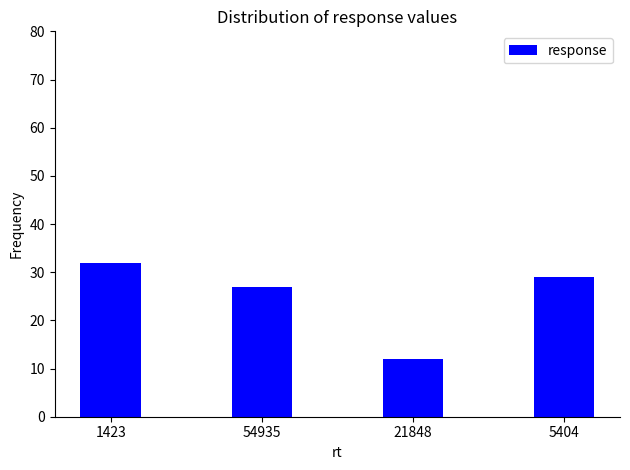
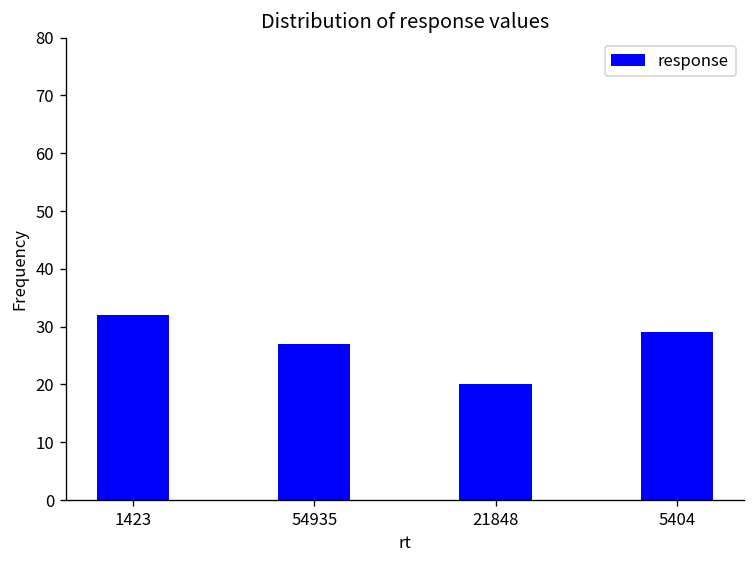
21848: 12 -> 20
